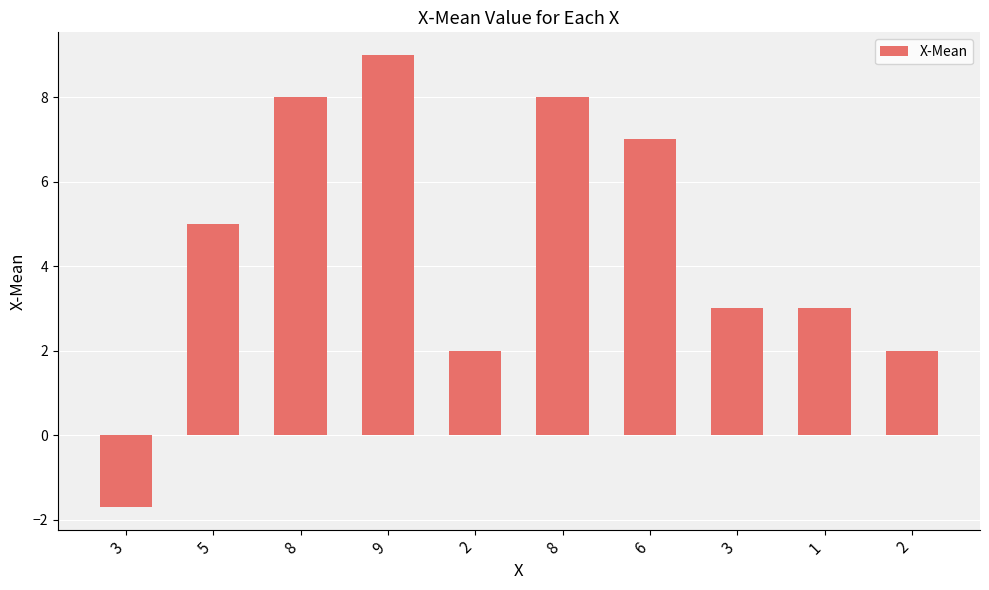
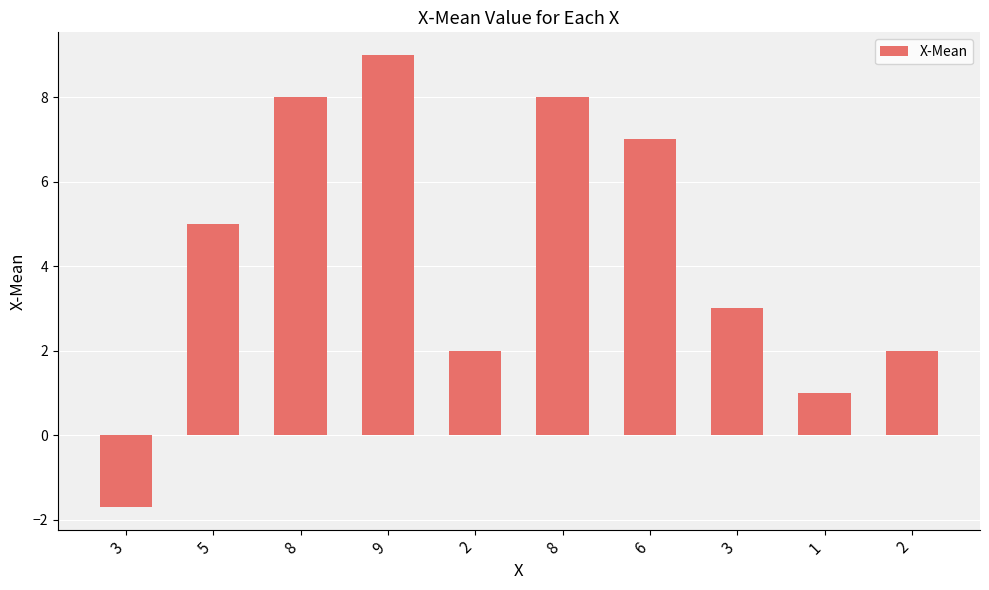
1: 3 -> 1
